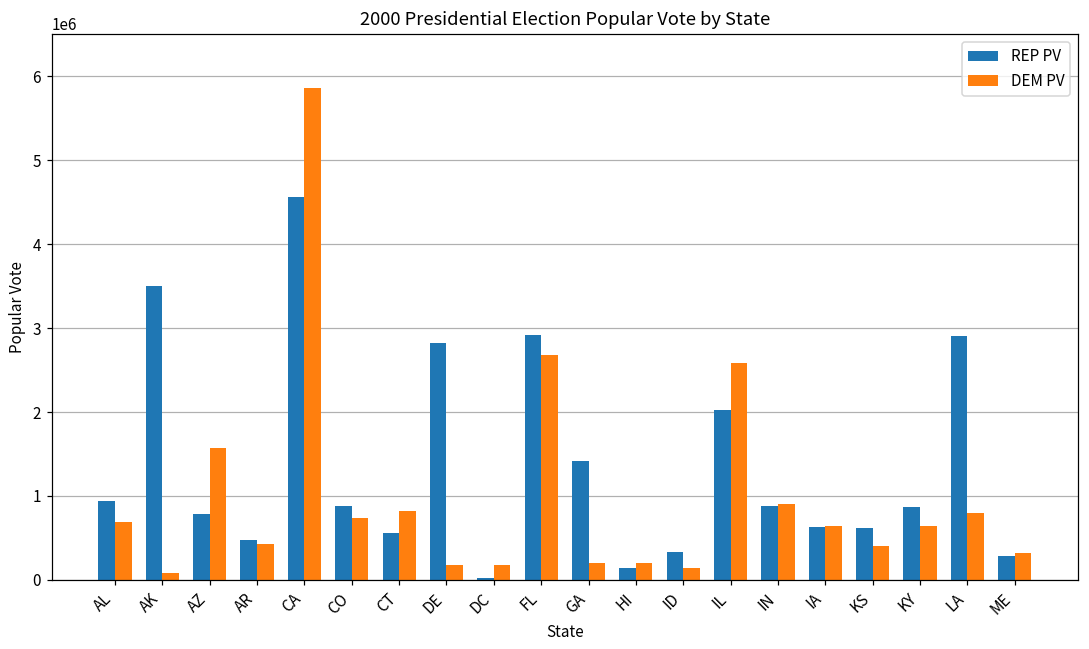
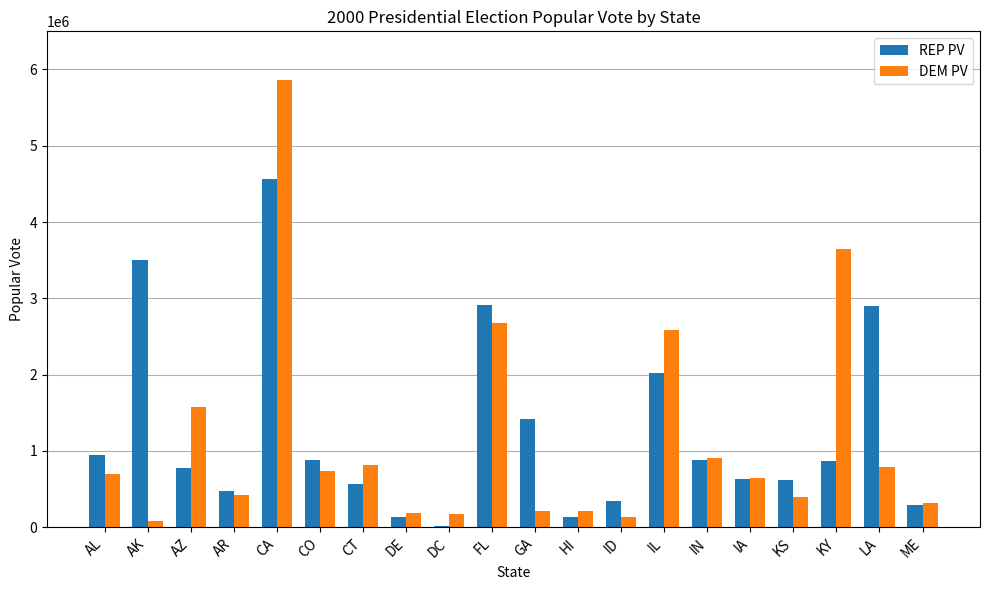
REP PV, DE: 2800000 -> 100000
DEM PV, KY: 600000 -> 3700000
